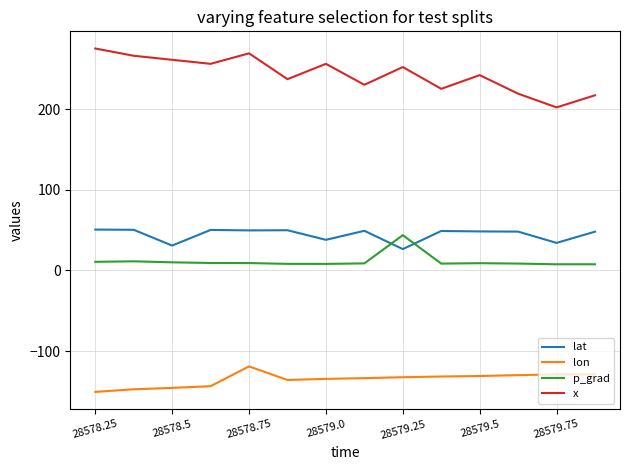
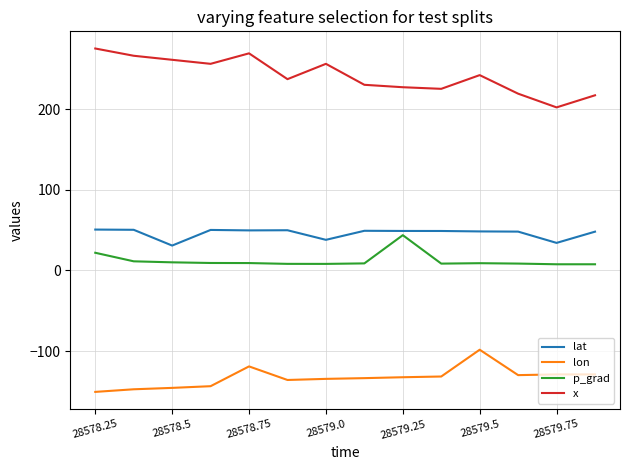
p_grad, 28578.25: 10 -> 20
lat, 28579.25: 30 -> 50
x, 28579.25: 250 -> 230
lon, 28579.5: -130 -> -100
